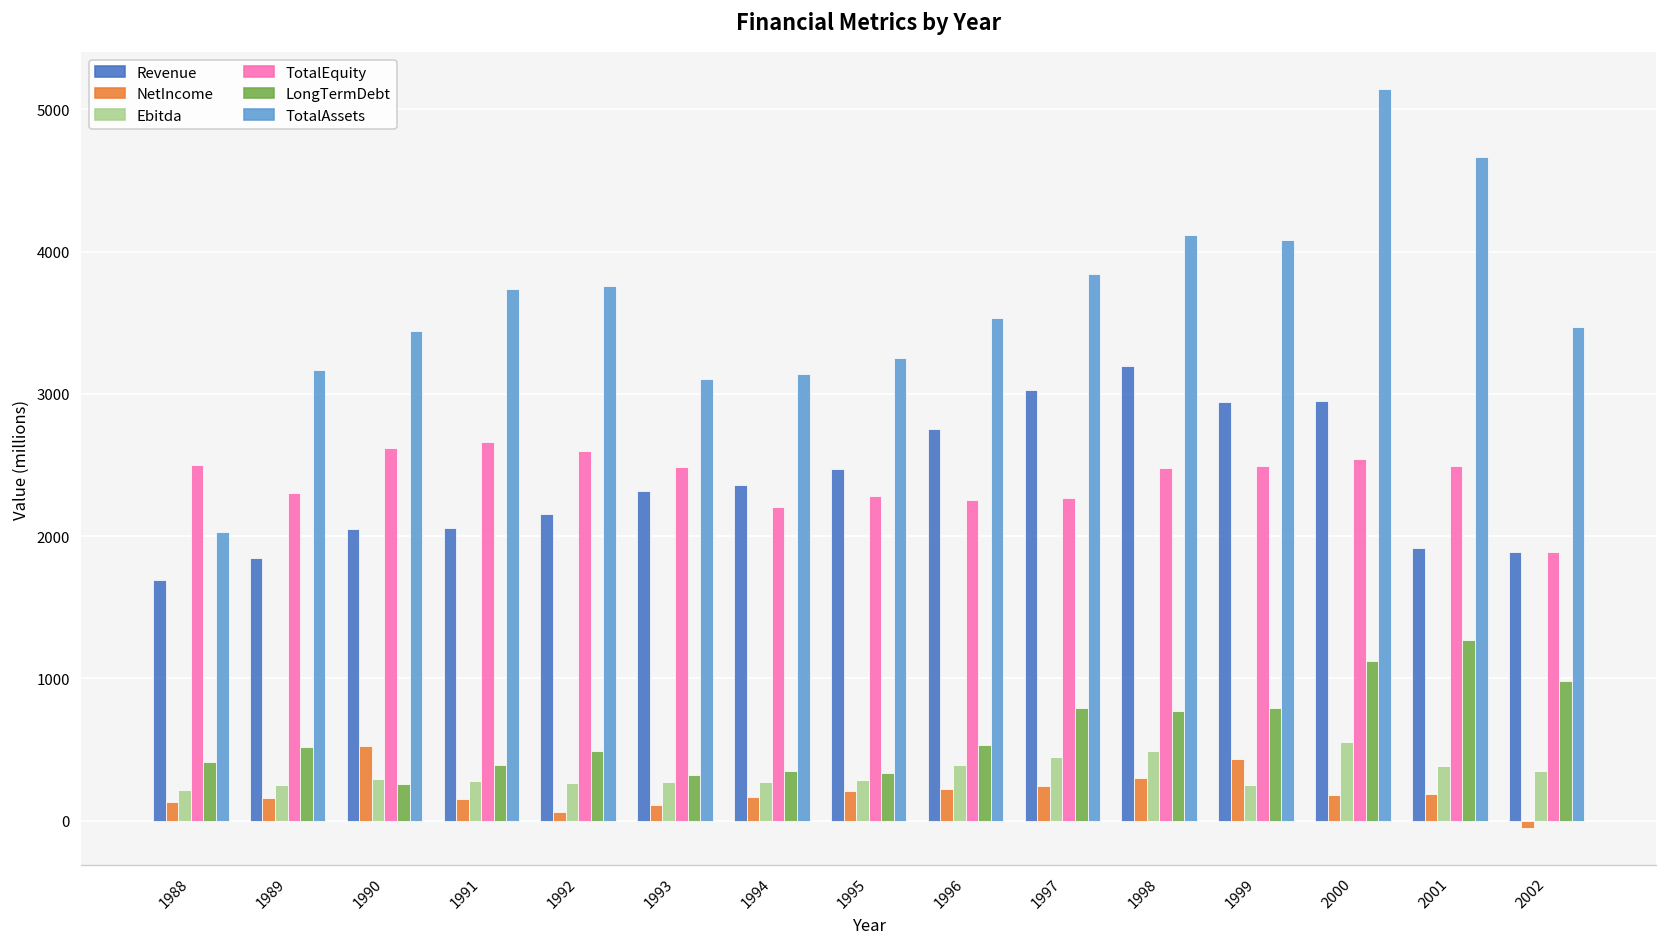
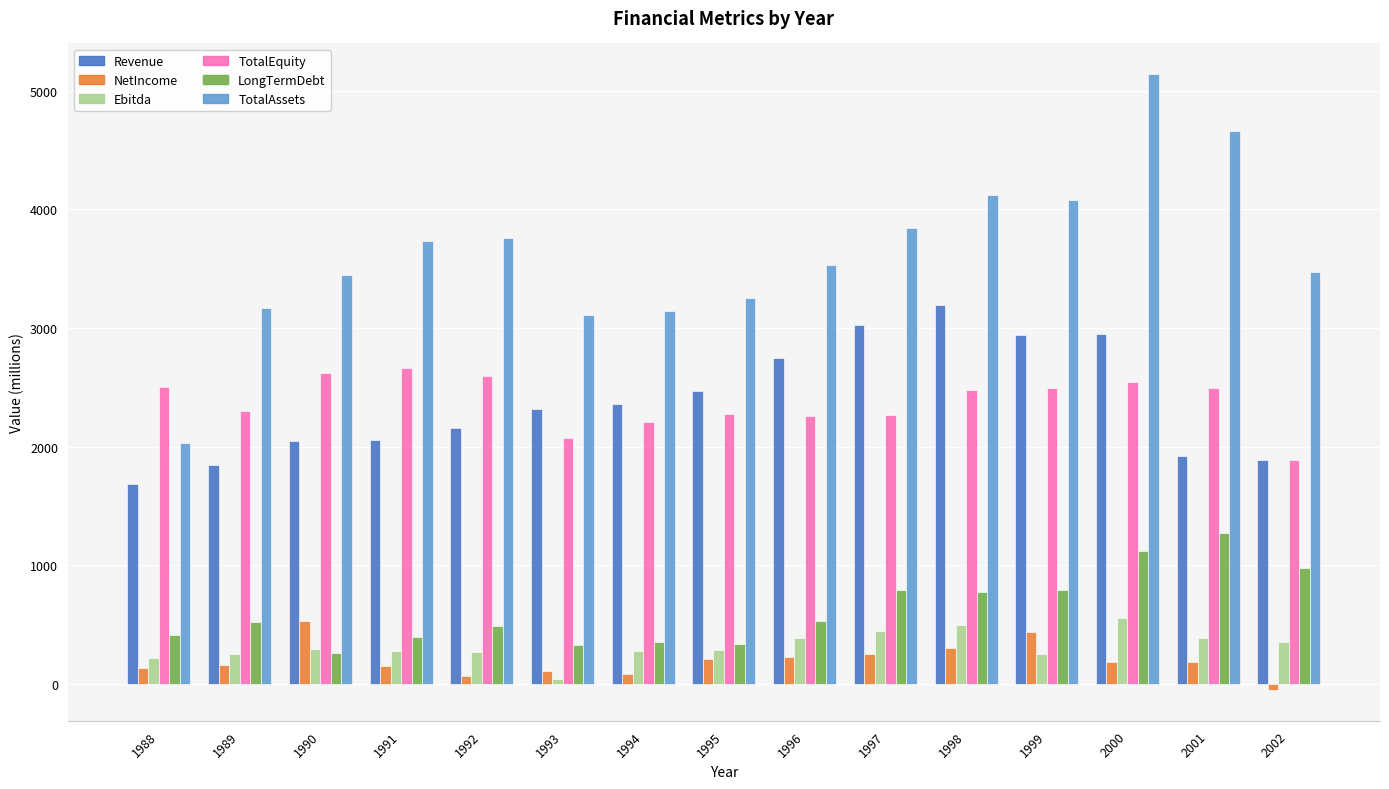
Ebitda, 1993: 270 -> 40
TotalEquity, 1993: 2480 -> 2070
NetIncome, 1994: 170 -> 80
